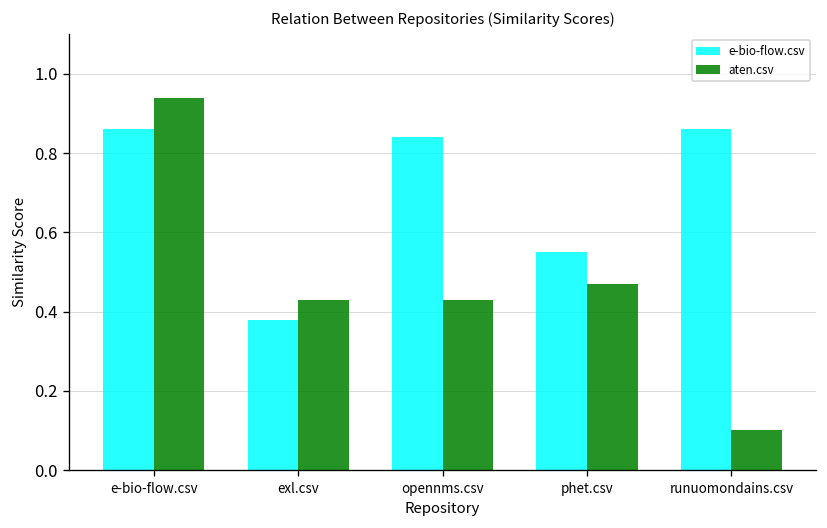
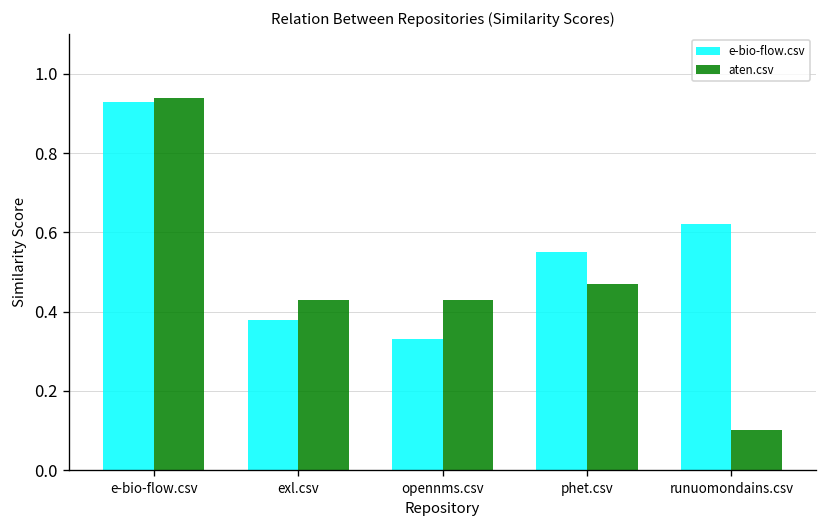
e-bio-flow.csv, e-bio-flow.csv: 0.86 -> 0.93
e-bio-flow.csv, opennms.csv: 0.84 -> 0.33
e-bio-flow.csv, runuomondains.csv: 0.86 -> 0.62
